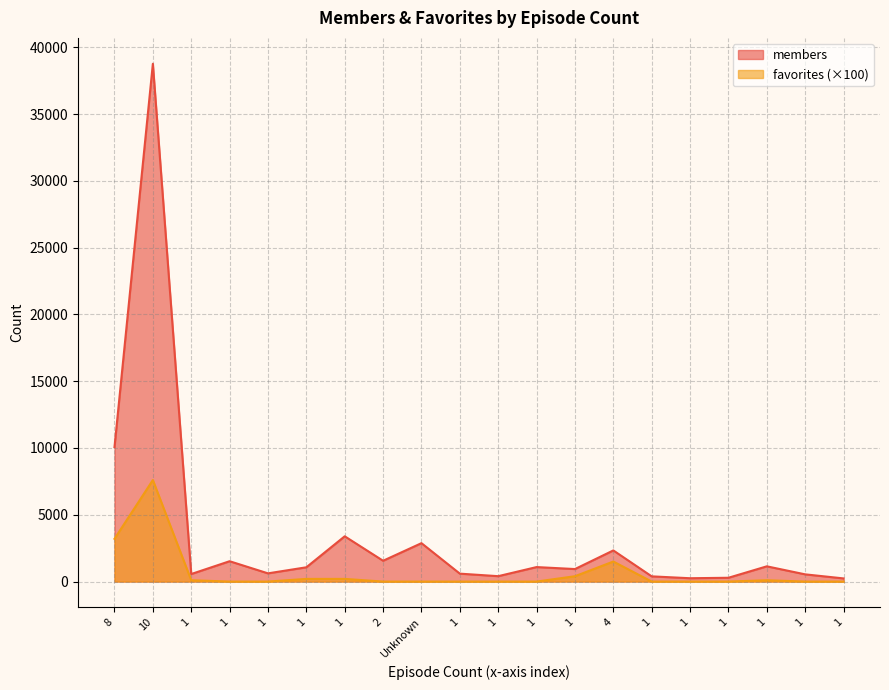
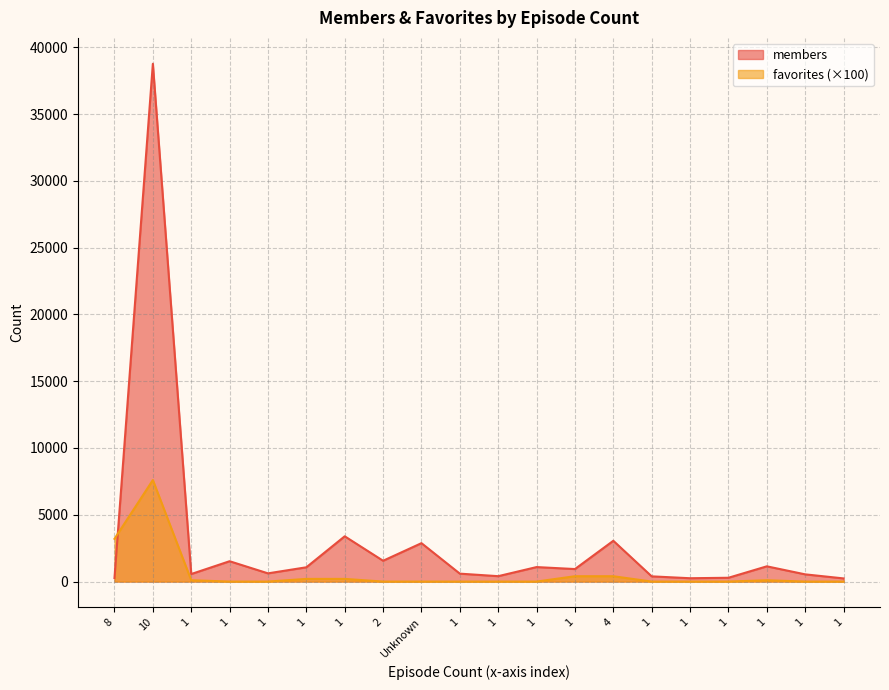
members, 8: 10100 -> 300
members, 4: 2300 -> 3100
favorites (×100), 4: 1500 -> 400
